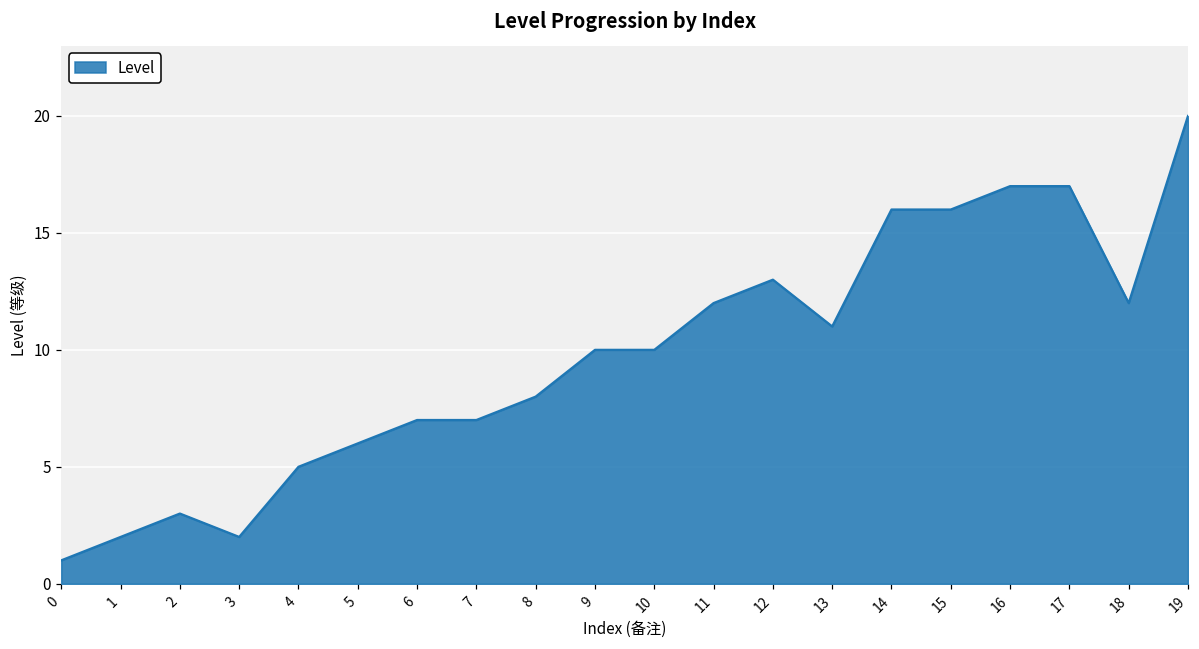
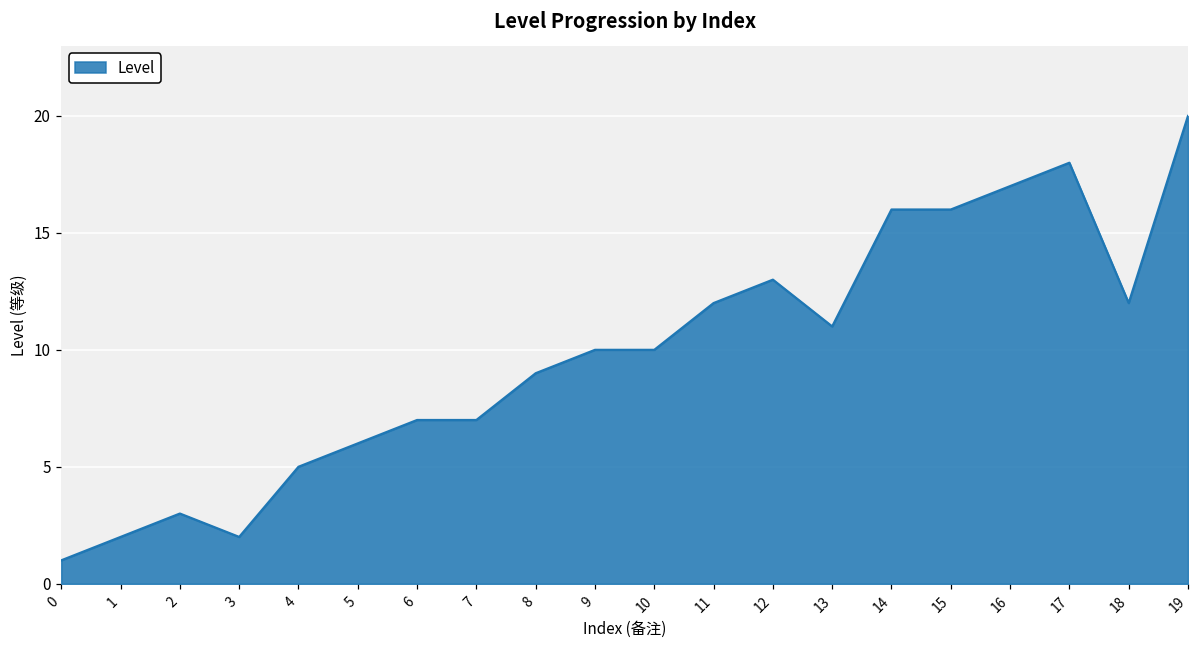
8: 8 -> 9
17: 17 -> 18
